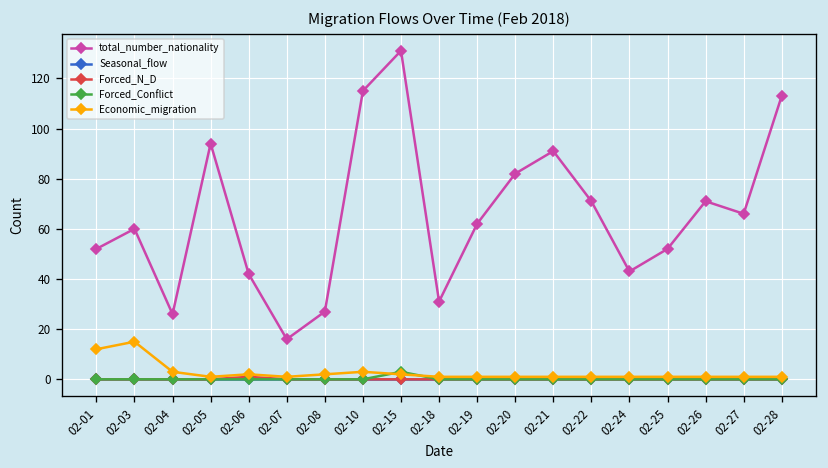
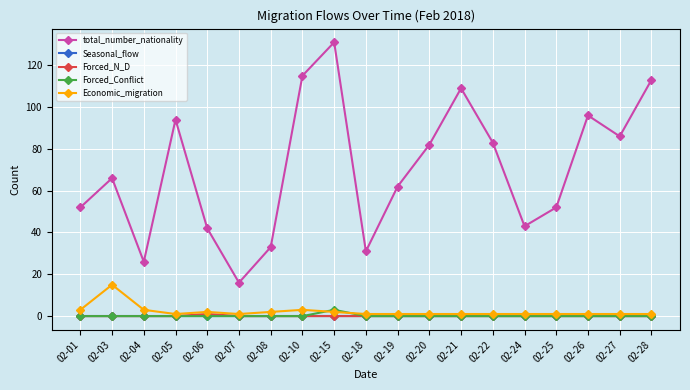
Economic_migration, 02-01: 12 -> 3
total_number_nationality, 02-03: 60 -> 66
total_number_nationality, 02-08: 27 -> 33
total_number_nationality, 02-21: 91 -> 109
total_number_nationality, 02-22: 71 -> 83
total_number_nationality, 02-26: 71 -> 96
total_number_nationality, 02-27: 66 -> 86
